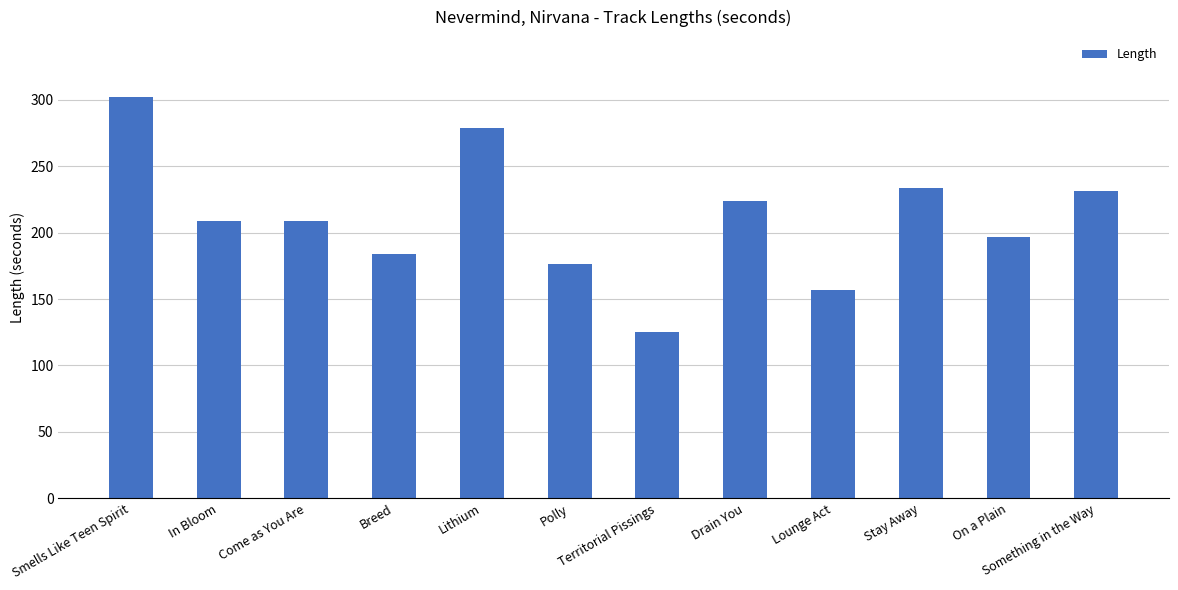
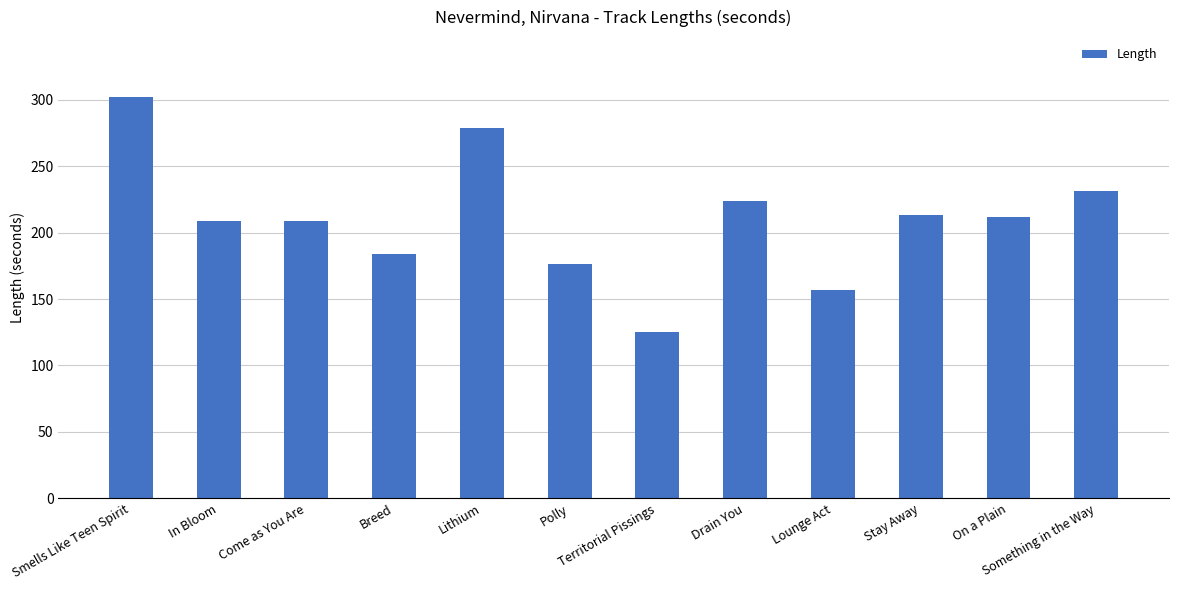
Stay Away: 234 -> 213
On a Plain: 197 -> 212
